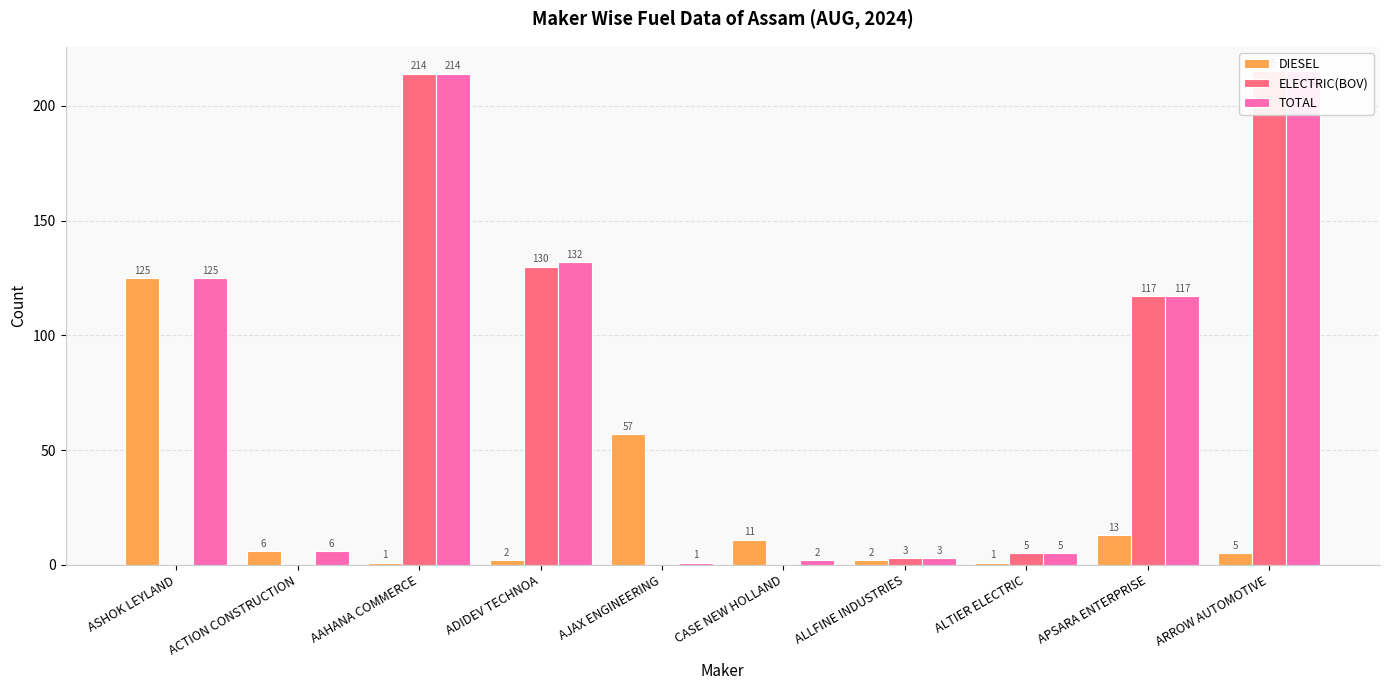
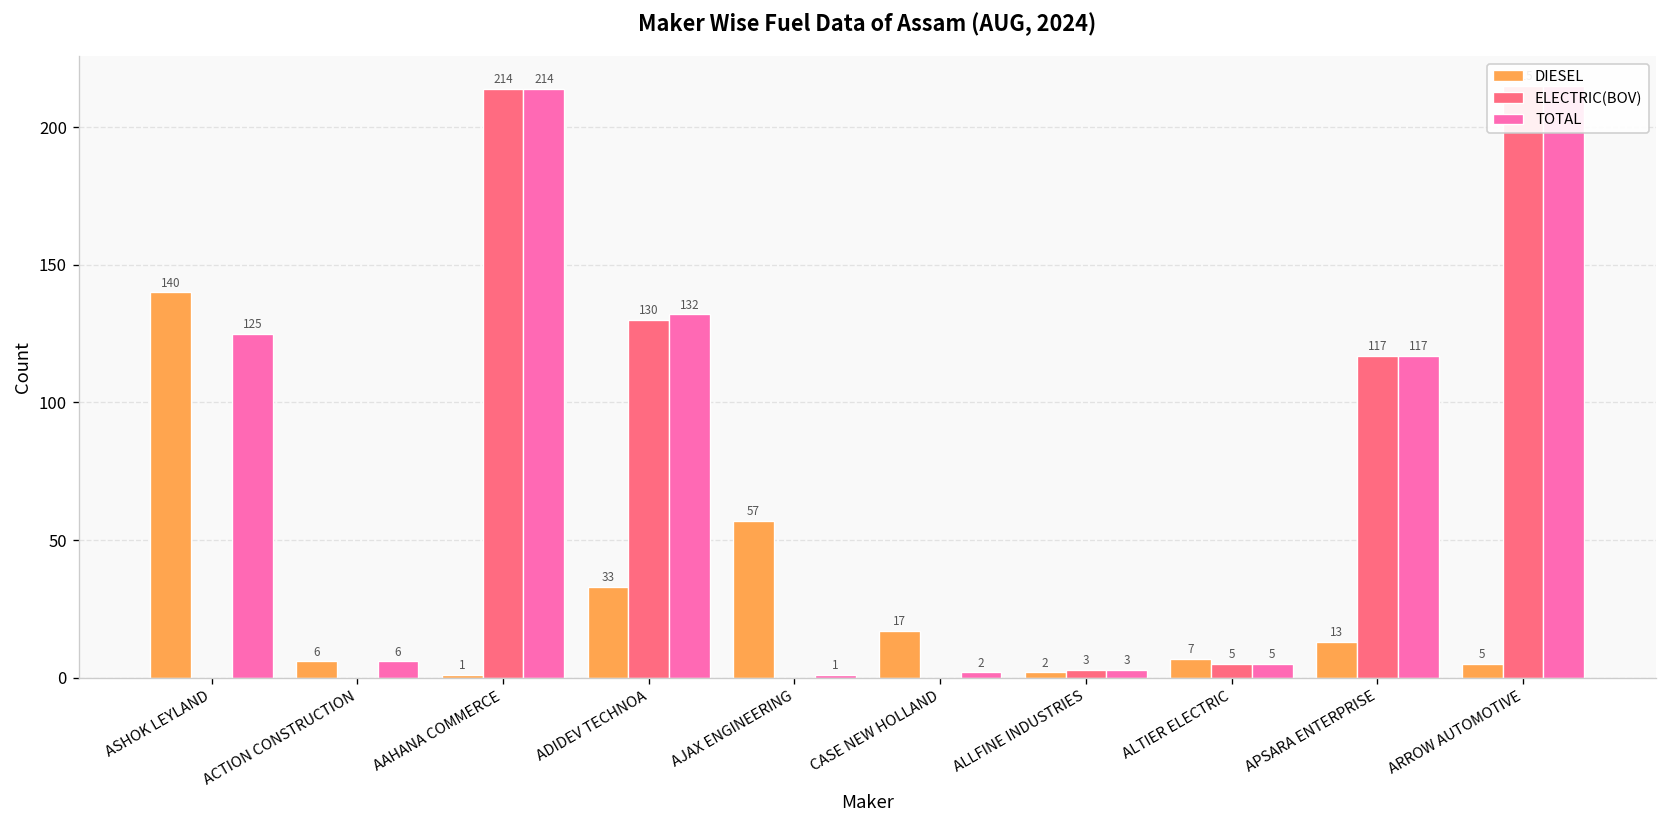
DIESEL, ASHOK LEYLAND: 125 -> 140
DIESEL, ADIDEV TECHNOA: 2 -> 33
DIESEL, CASE NEW HOLLAND: 11 -> 17
DIESEL, ALTIER ELECTRIC: 1 -> 7
